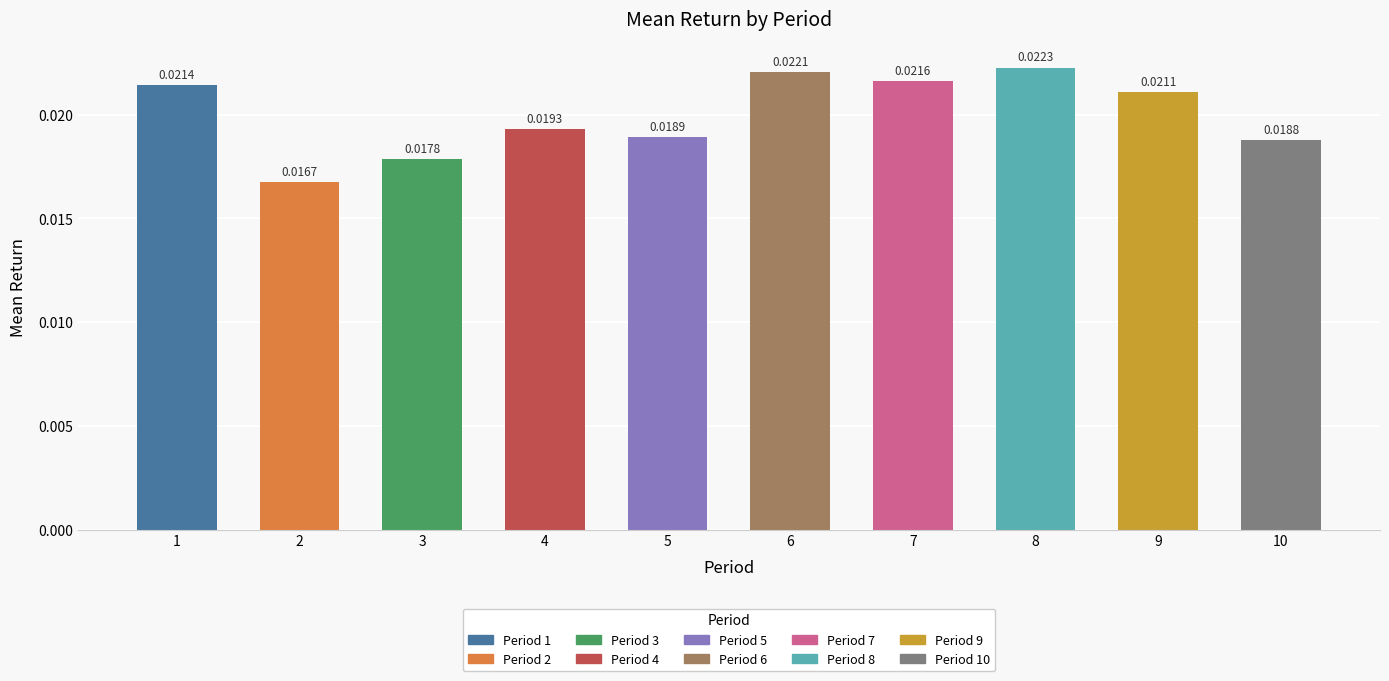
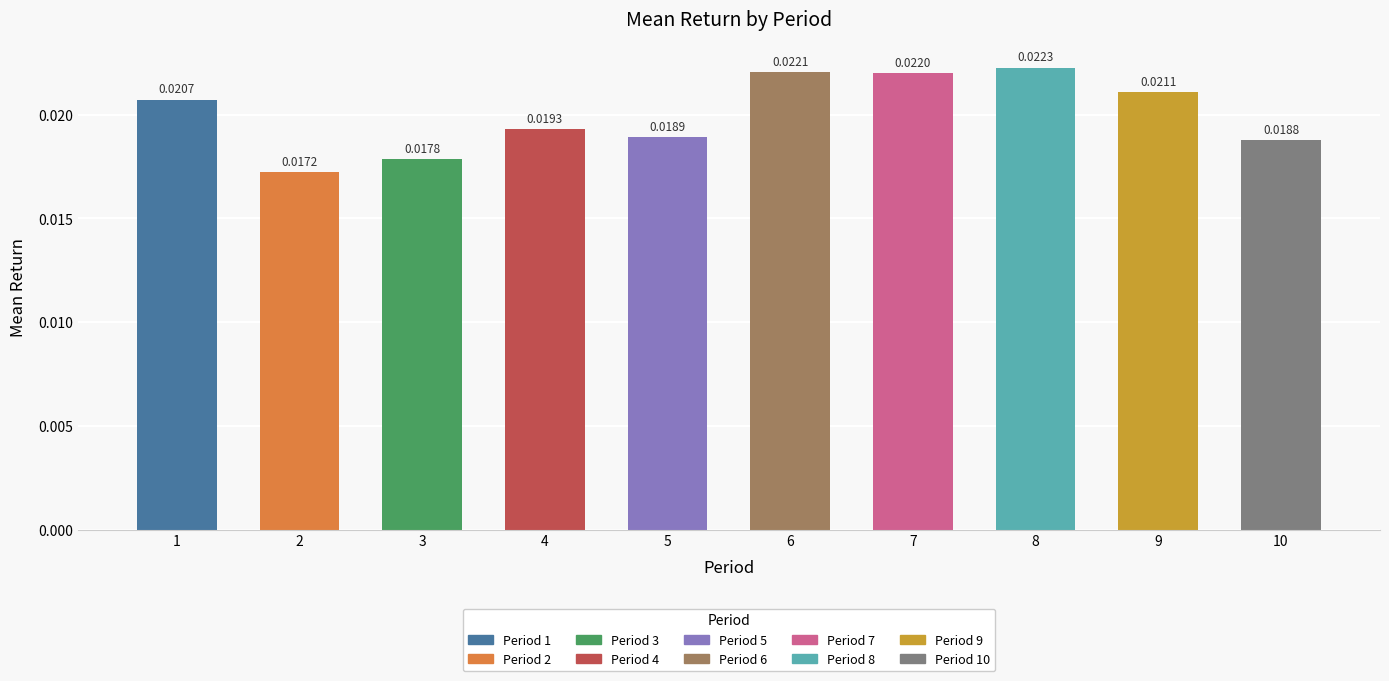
1: 0.0214 -> 0.0207
2: 0.0167 -> 0.0172
7: 0.0216 -> 0.0220
